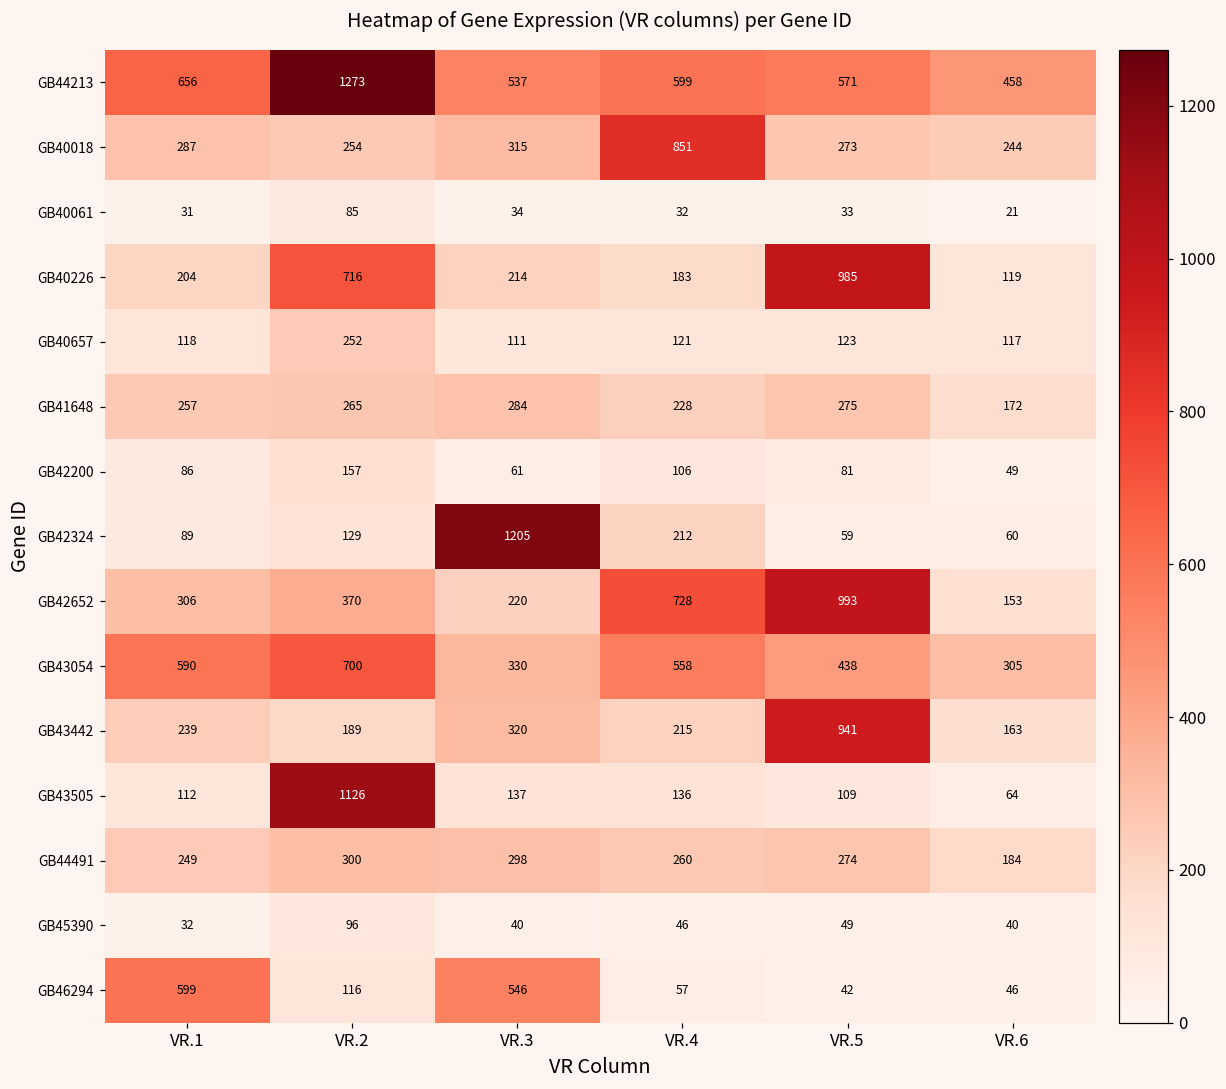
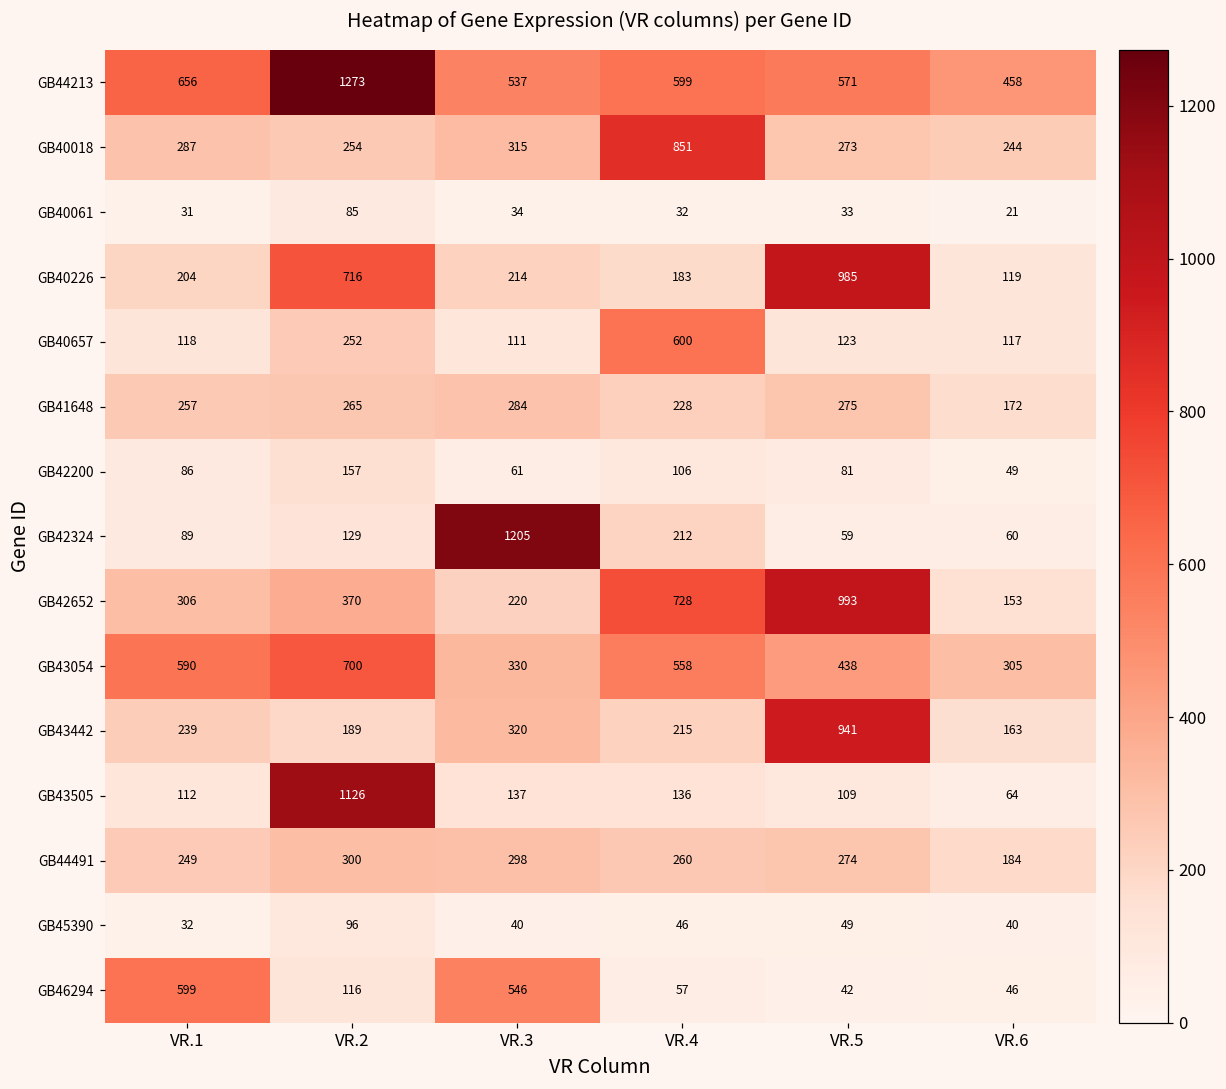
GB40657, VR.4: 121 -> 600
